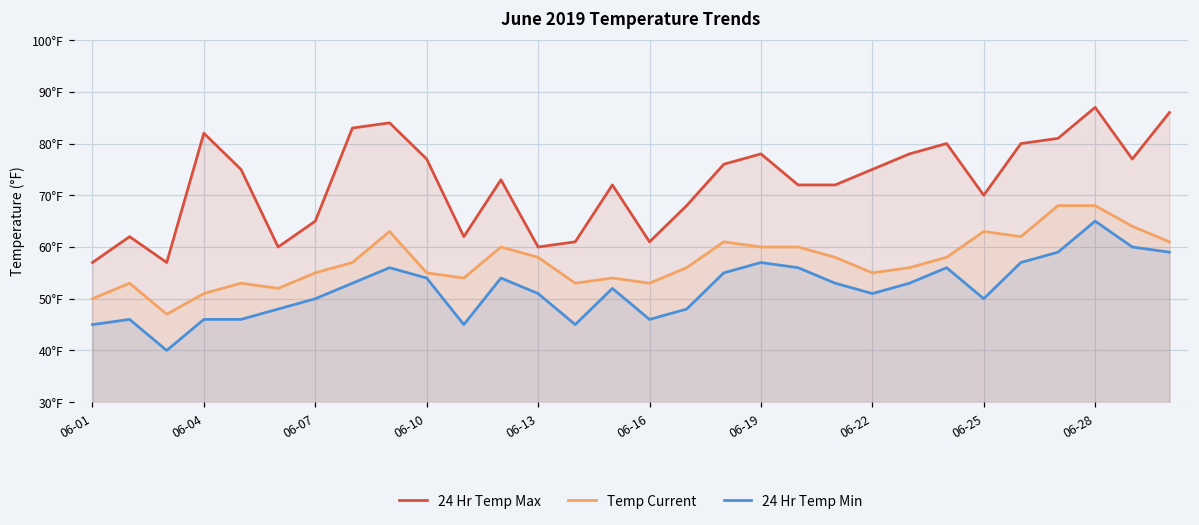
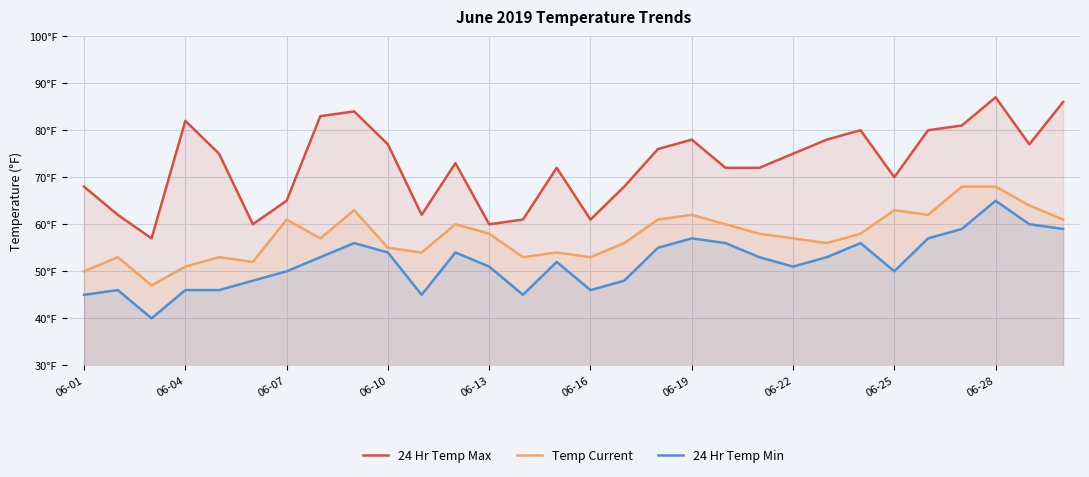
24 Hr Temp Max, 06-01: 57°F -> 68°F
Temp Current, 06-07: 55°F -> 61°F
Temp Current, 06-19: 60°F -> 62°F
Temp Current, 06-22: 55°F -> 57°F
